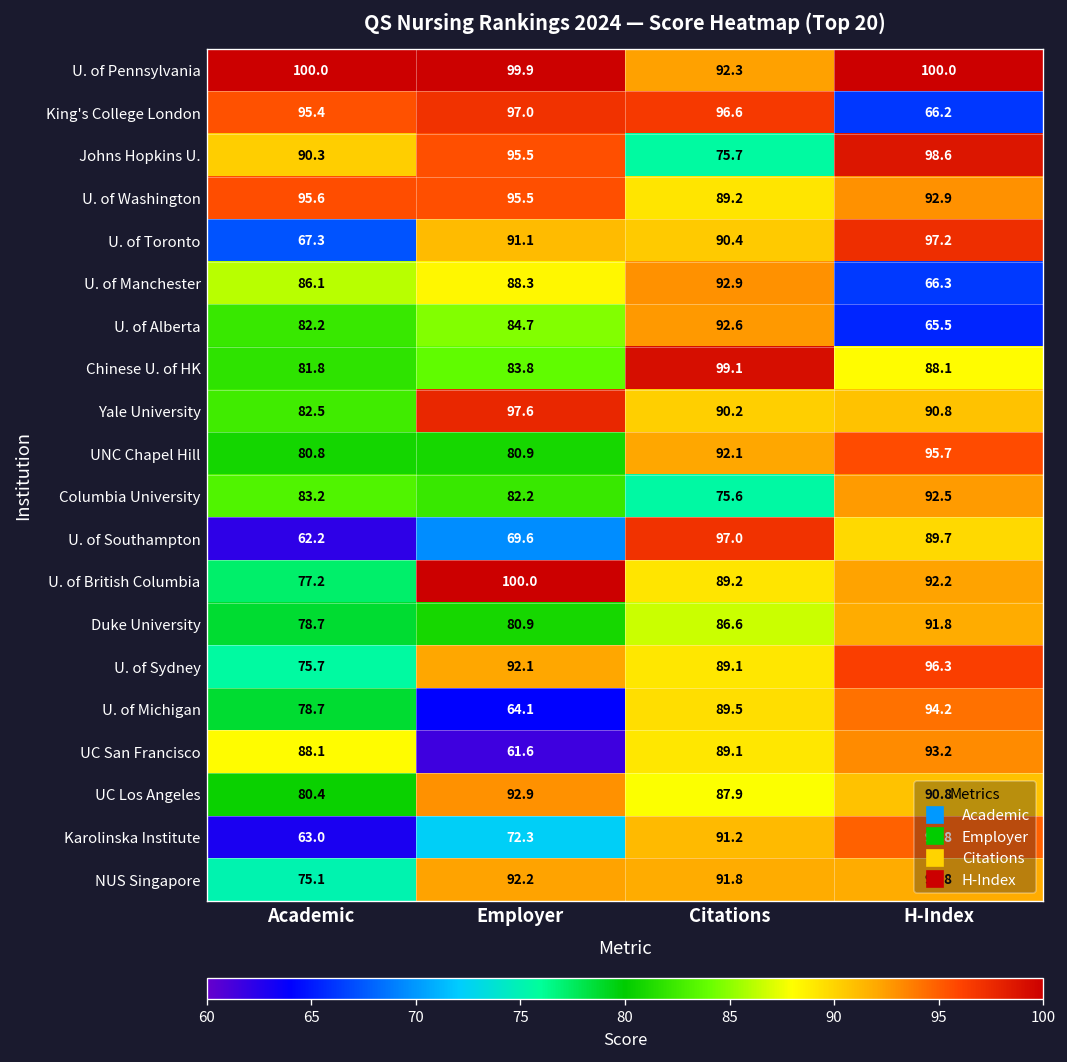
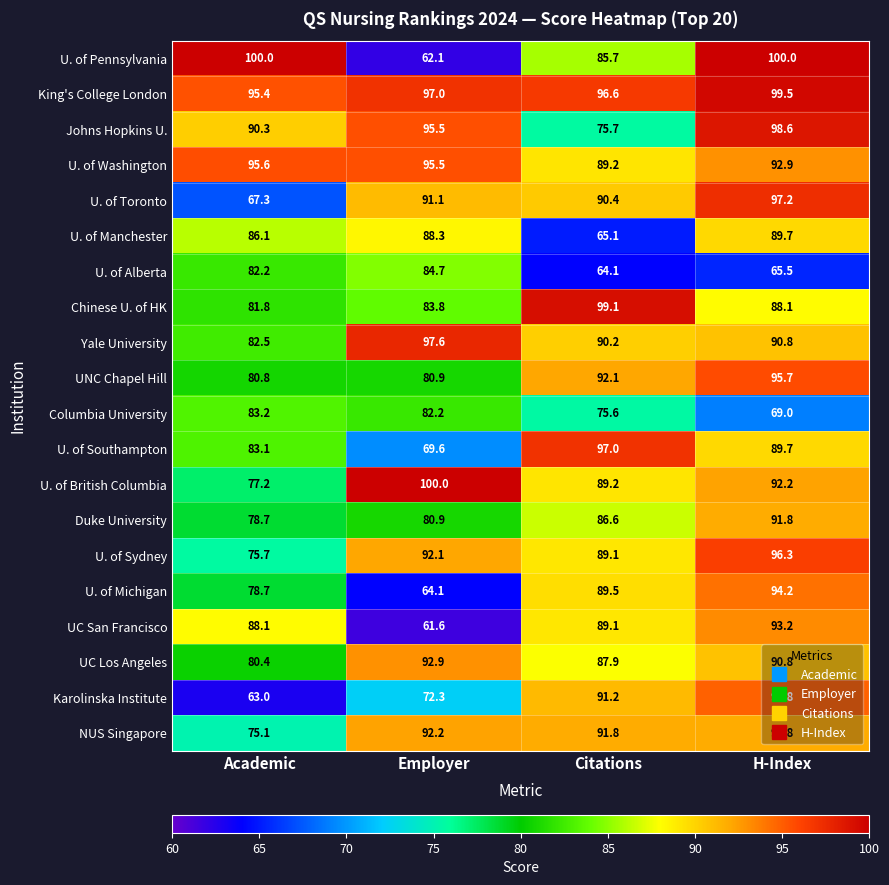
U. of Pennsylvania, Employer: 99.9 -> 62.1
U. of Pennsylvania, Citations: 92.3 -> 85.7
King's College London, H-Index: 66.2 -> 99.5
U. of Manchester, Citations: 92.9 -> 65.1
U. of Manchester, H-Index: 66.3 -> 89.7
U. of Alberta, Citations: 92.6 -> 64.1
Columbia University, H-Index: 92.5 -> 69.0
U. of Southampton, Academic: 62.2 -> 83.1
